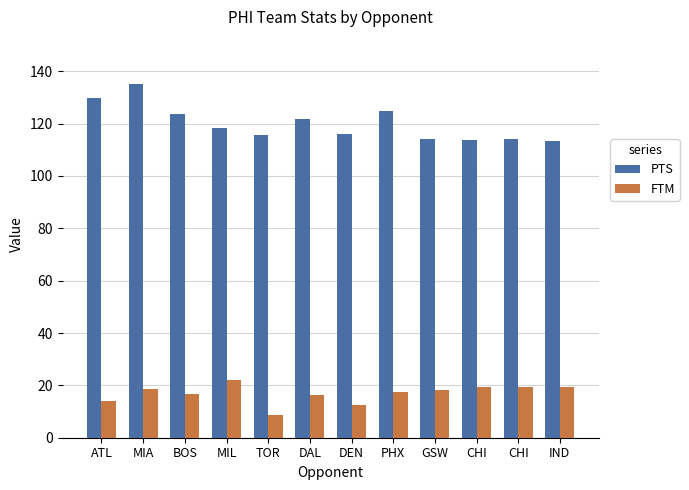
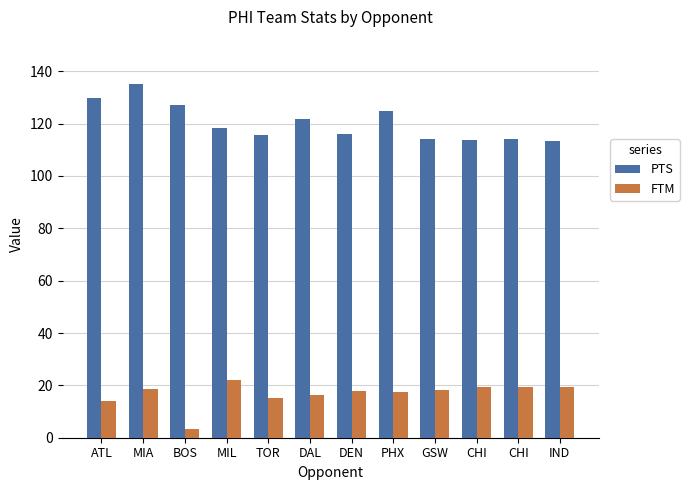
PTS, BOS: 124 -> 127
FTM, BOS: 17 -> 3
FTM, TOR: 9 -> 15
FTM, DEN: 12 -> 18
